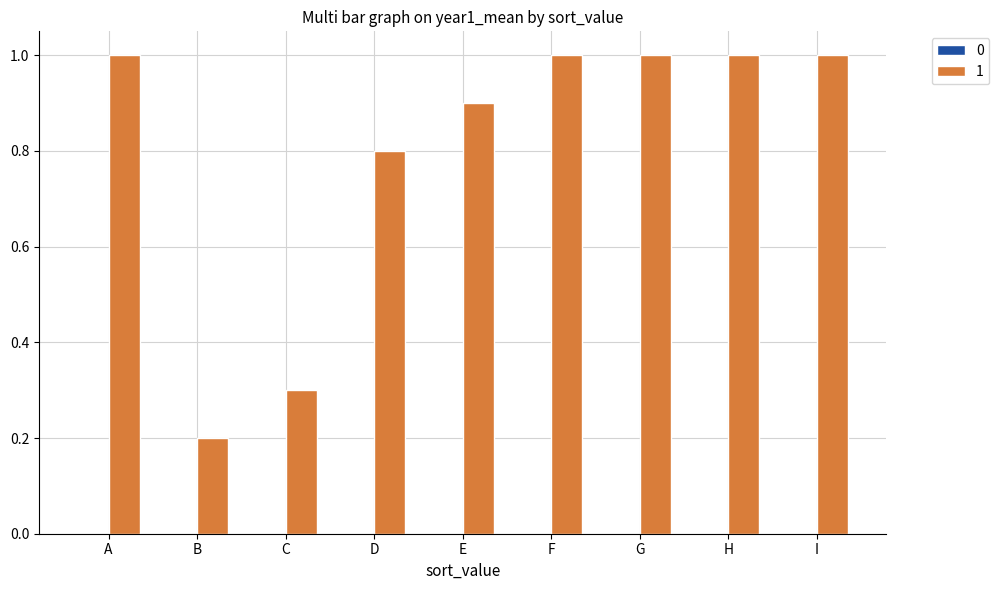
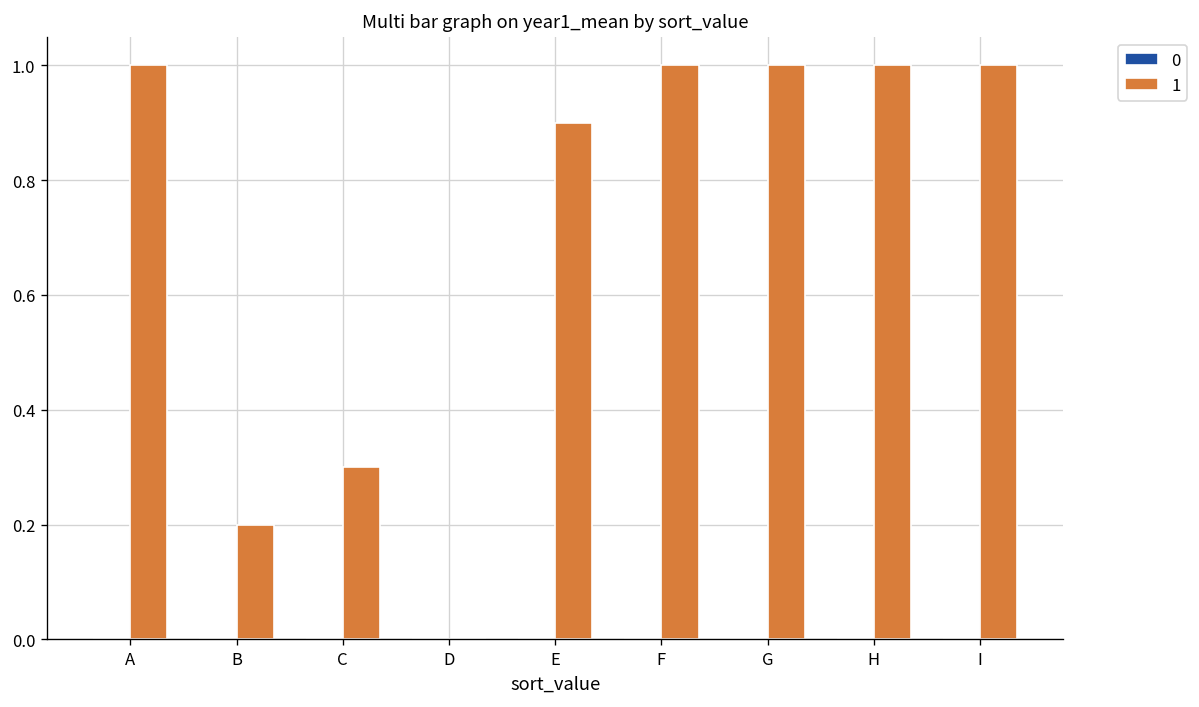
1, D: 0.8 -> 0.0
